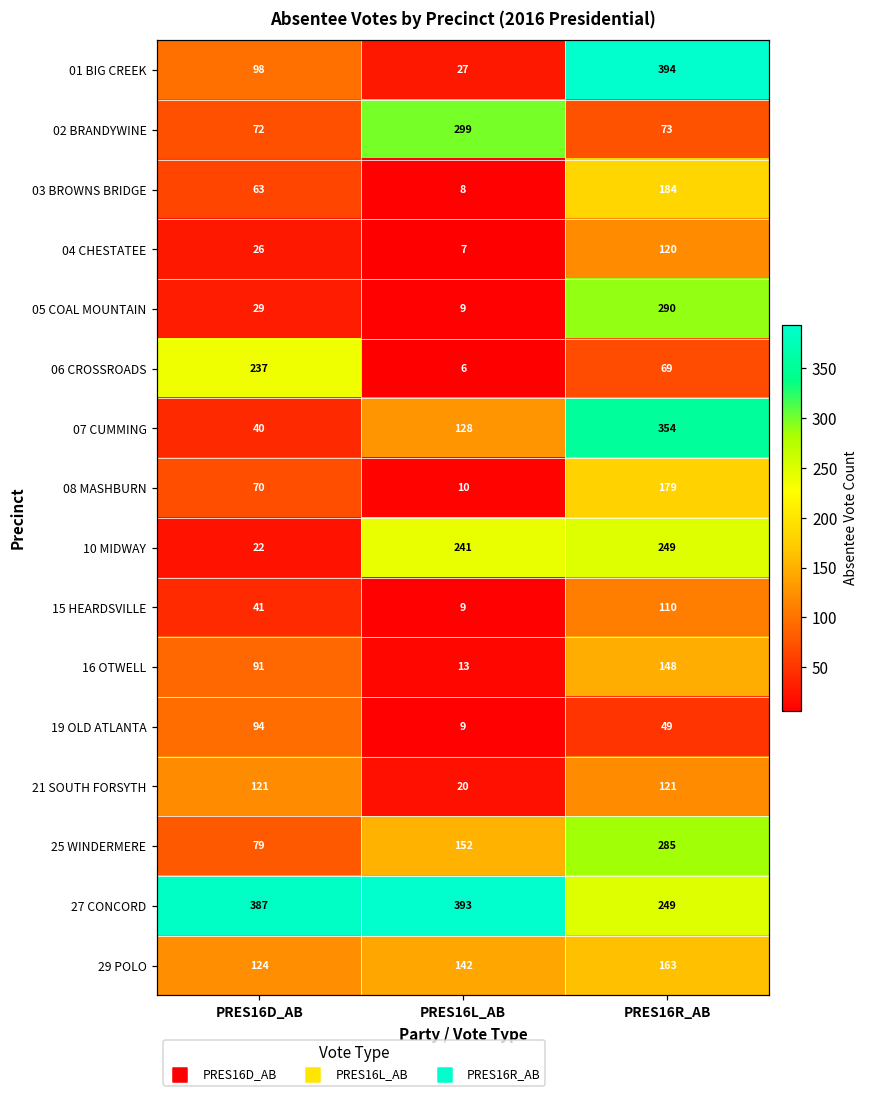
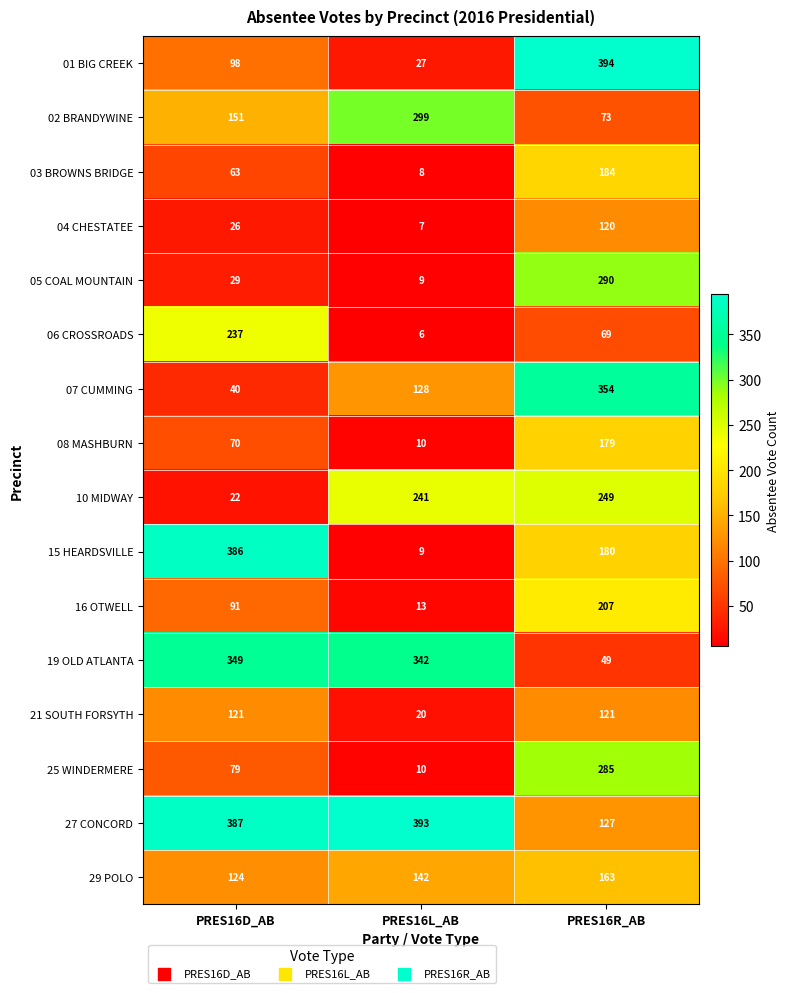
02 BRANDYWINE, PRES16D_AB: 72 -> 151
15 HEARDSVILLE, PRES16D_AB: 41 -> 386
15 HEARDSVILLE, PRES16R_AB: 110 -> 180
16 OTWELL, PRES16R_AB: 148 -> 207
19 OLD ATLANTA, PRES16D_AB: 94 -> 349
19 OLD ATLANTA, PRES16L_AB: 9 -> 342
25 WINDERMERE, PRES16L_AB: 152 -> 10
27 CONCORD, PRES16R_AB: 249 -> 127
